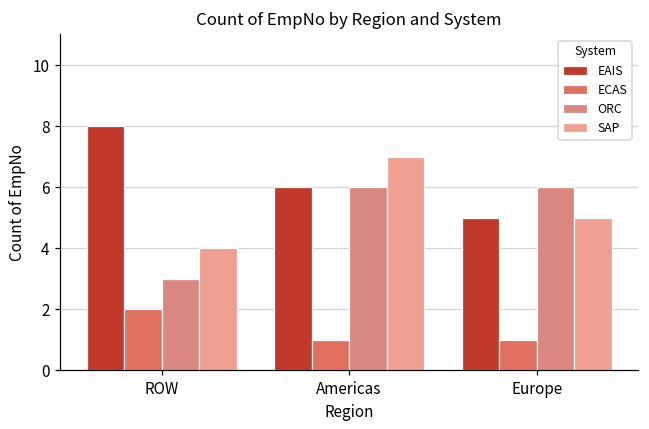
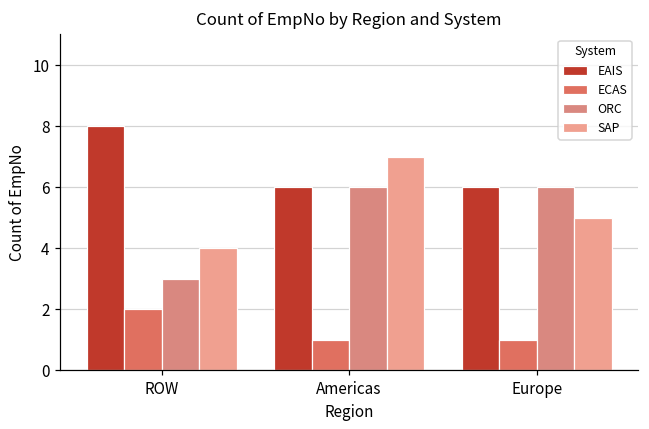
EAIS, Europe: 5 -> 6
